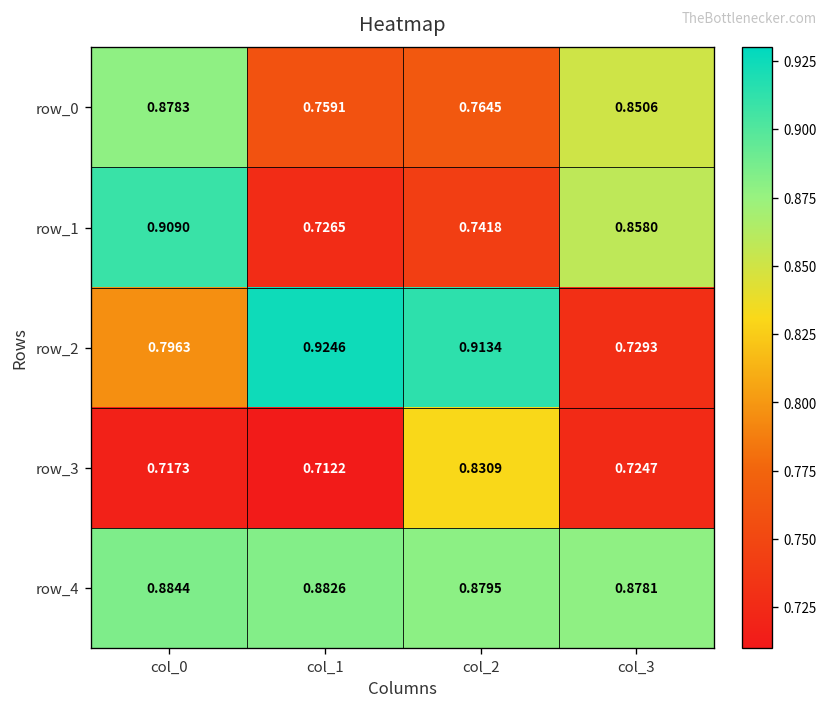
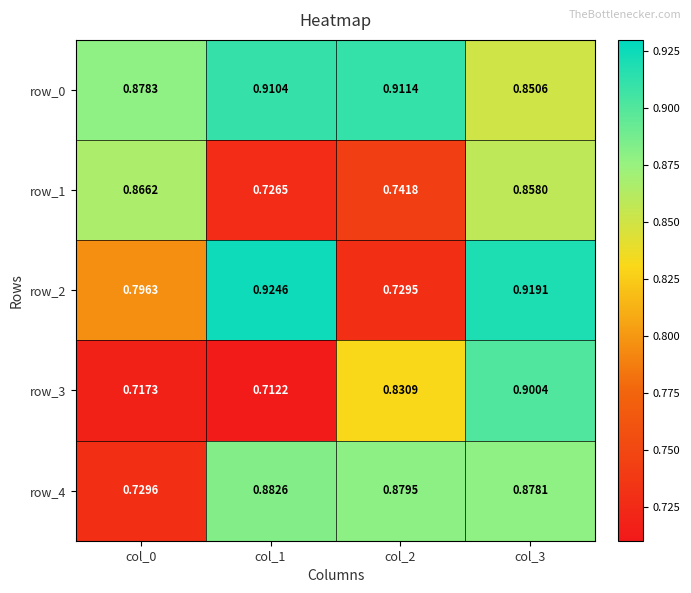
row_0, col_1: 0.7591 -> 0.9104
row_0, col_2: 0.7645 -> 0.9114
row_1, col_0: 0.9090 -> 0.8662
row_2, col_2: 0.9134 -> 0.7295
row_2, col_3: 0.7293 -> 0.9191
row_3, col_3: 0.7247 -> 0.9004
row_4, col_0: 0.8844 -> 0.7296
